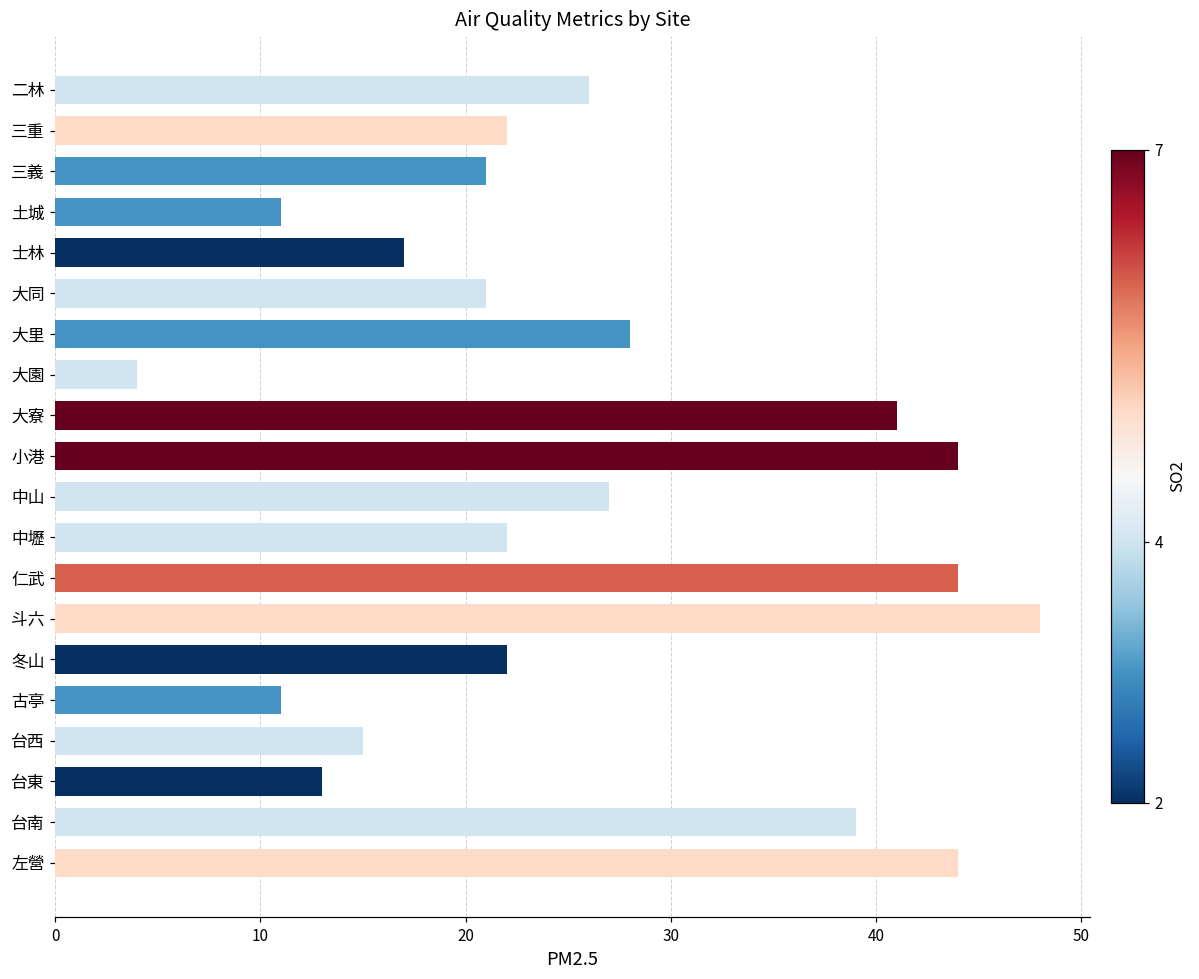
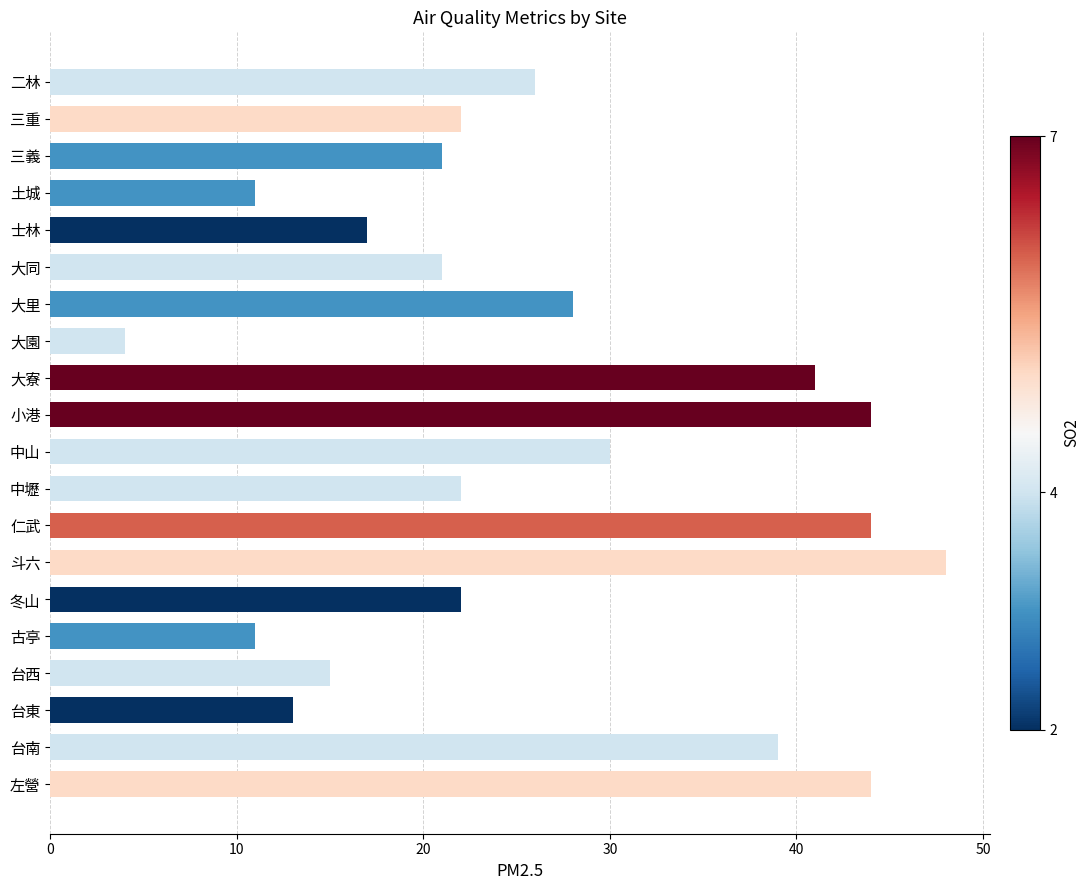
中山: 27 -> 30
